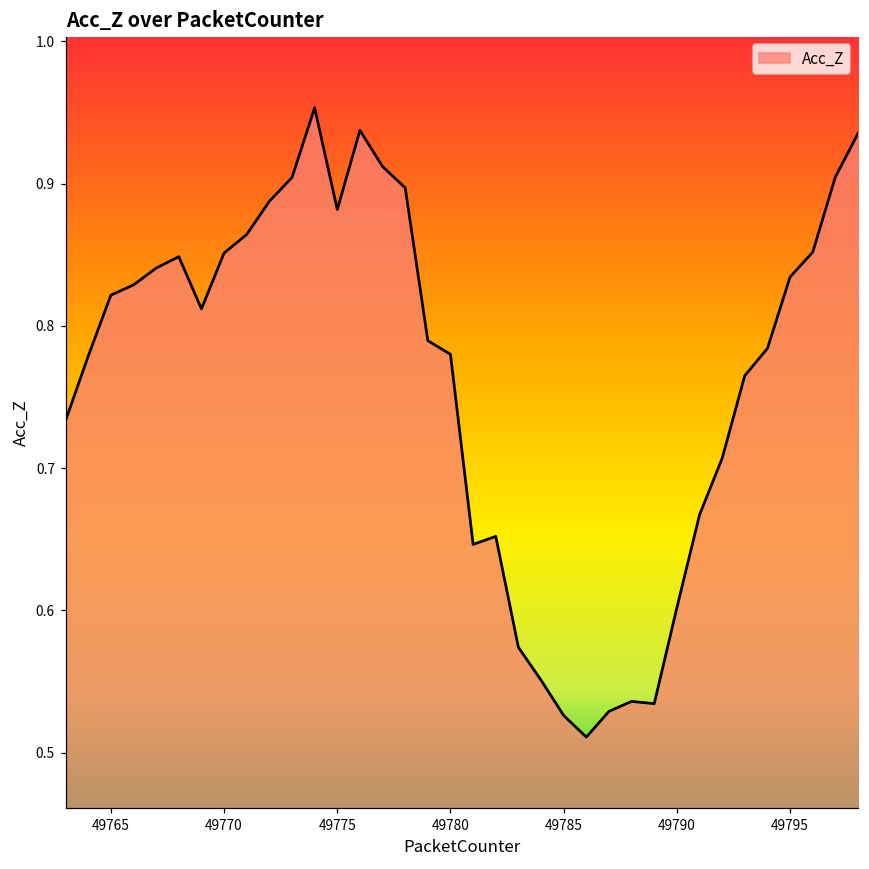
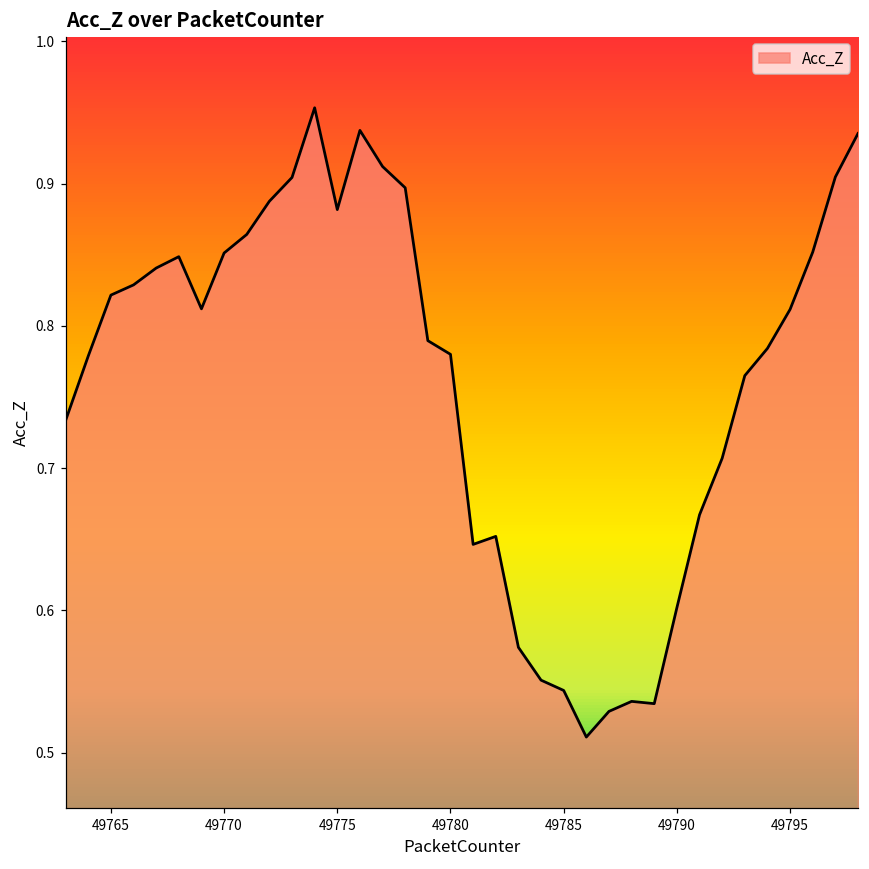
49785: 0.526 -> 0.544
49795: 0.834 -> 0.812
